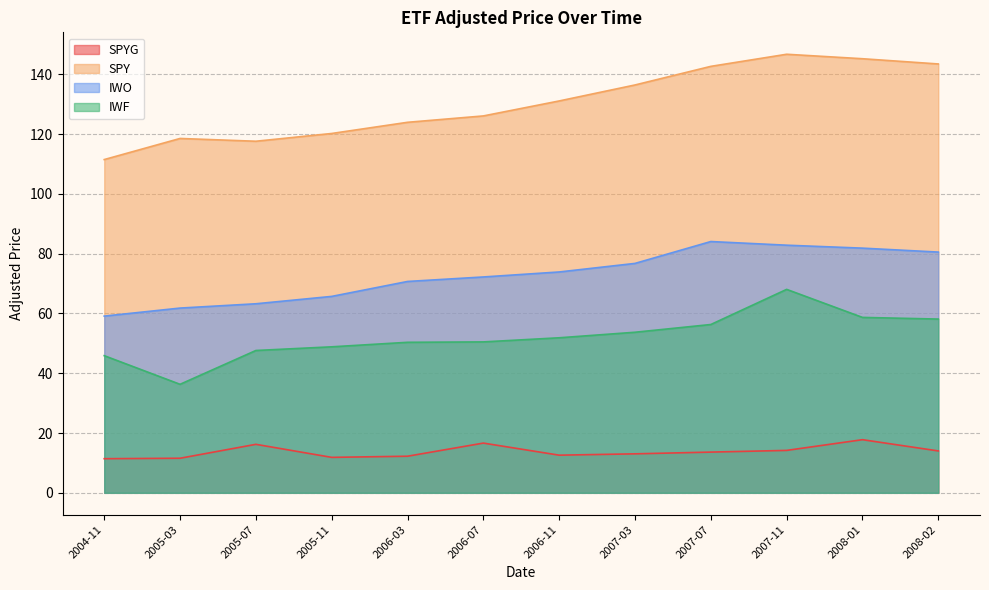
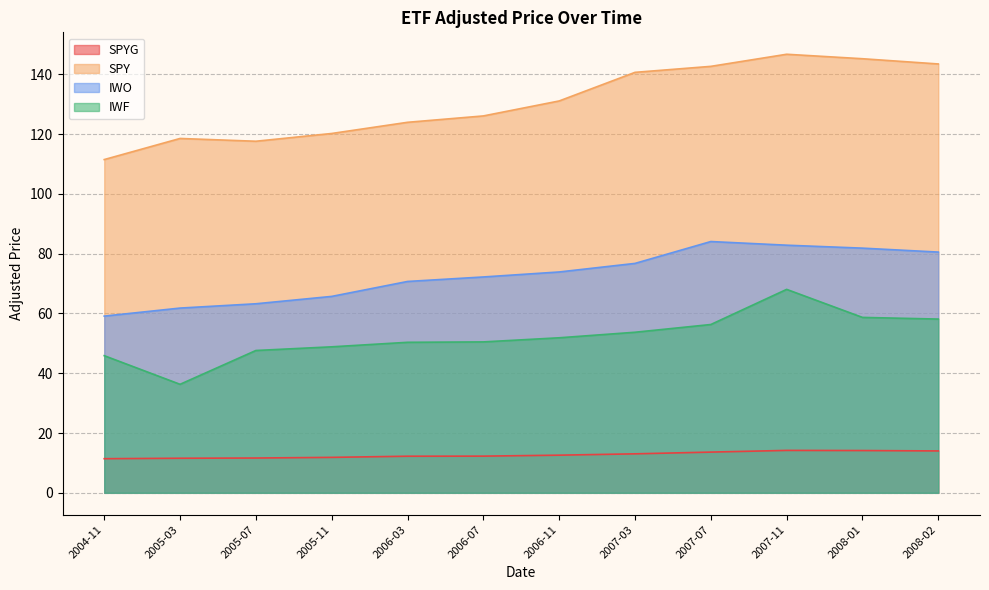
SPYG, 2005-07: 16 -> 12
SPYG, 2006-07: 17 -> 12
SPY, 2007-03: 136 -> 141
SPYG, 2008-01: 18 -> 14
